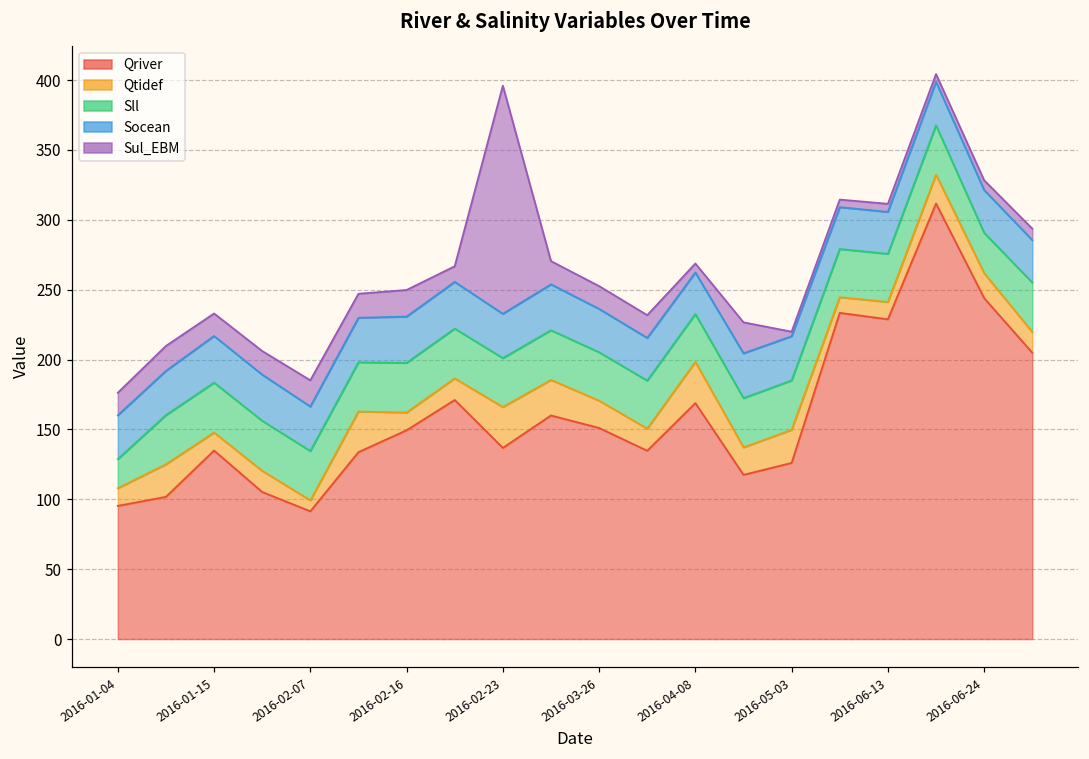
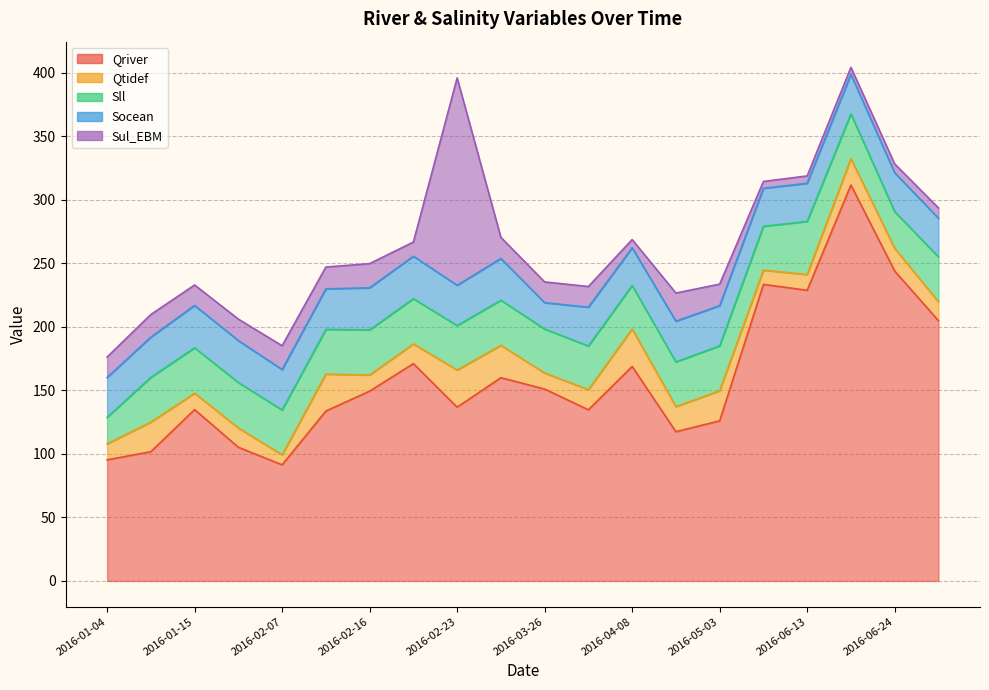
Qtidef, 2016-03-26: 20 -> 13
Socean, 2016-03-26: 31 -> 21
Sul_EBM, 2016-05-03: 3 -> 17
Sll, 2016-06-13: 34 -> 42
